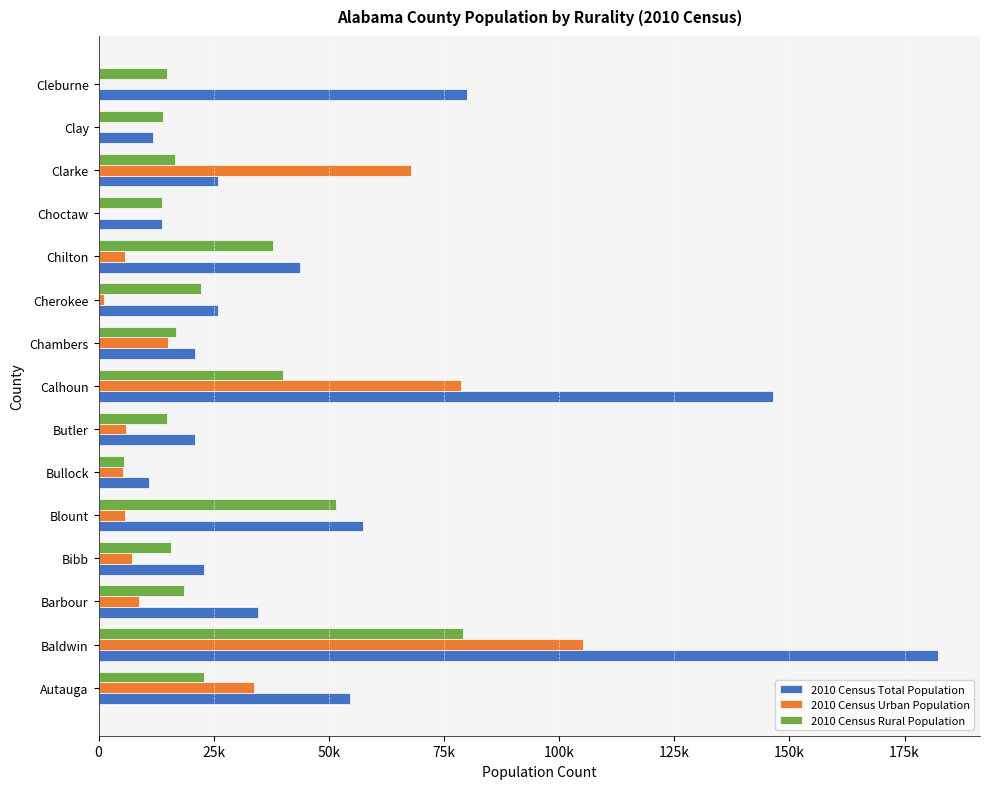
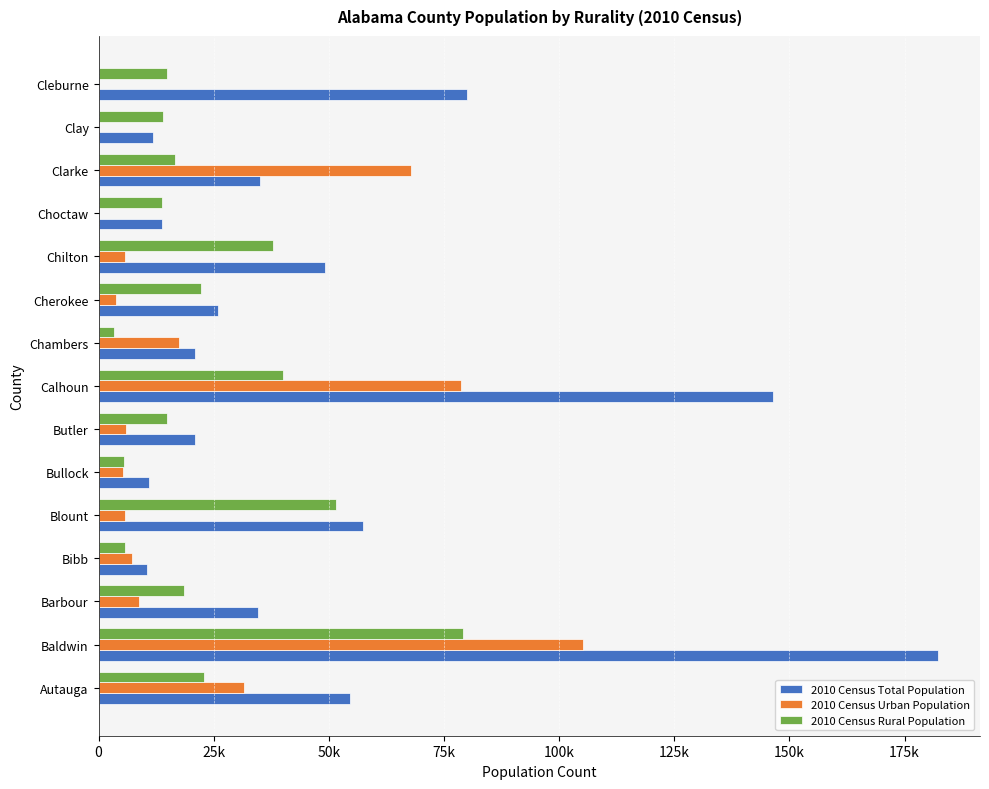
2010 Census Total Population, Clarke: 26000 -> 35000
2010 Census Total Population, Chilton: 44000 -> 49000
2010 Census Urban Population, Cherokee: 1000 -> 4000
2010 Census Rural Population, Chambers: 17000 -> 3000
2010 Census Urban Population, Chambers: 15000 -> 17000
2010 Census Rural Population, Bibb: 16000 -> 6000
2010 Census Total Population, Bibb: 23000 -> 11000
2010 Census Urban Population, Autauga: 34000 -> 32000
